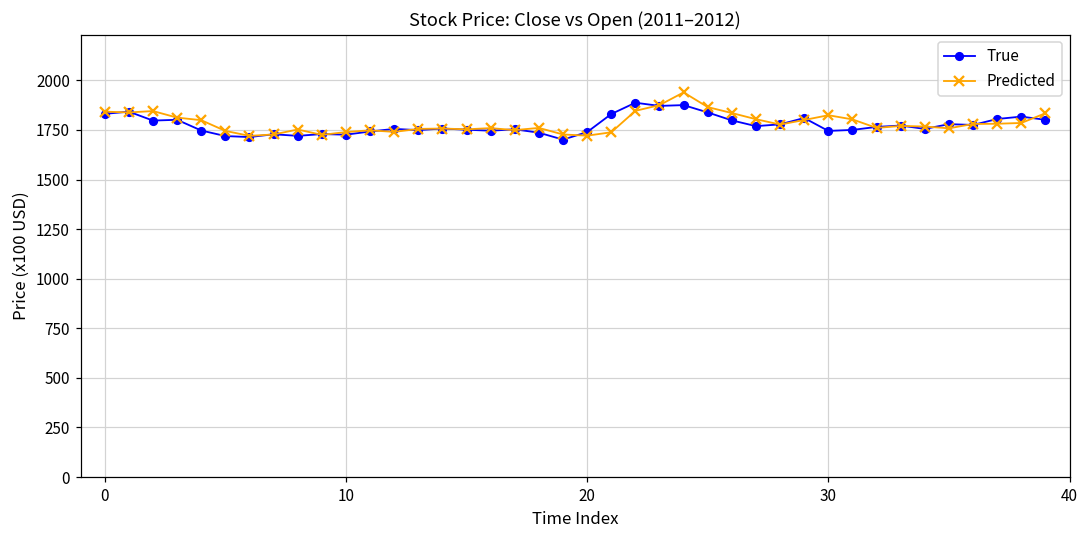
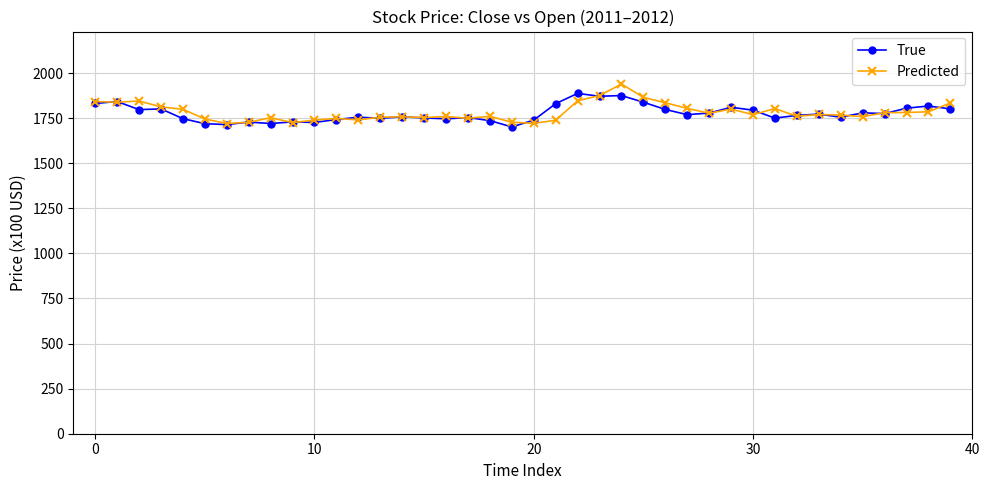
True, 30: 1740 -> 1790
Predicted, 30: 1820 -> 1770
